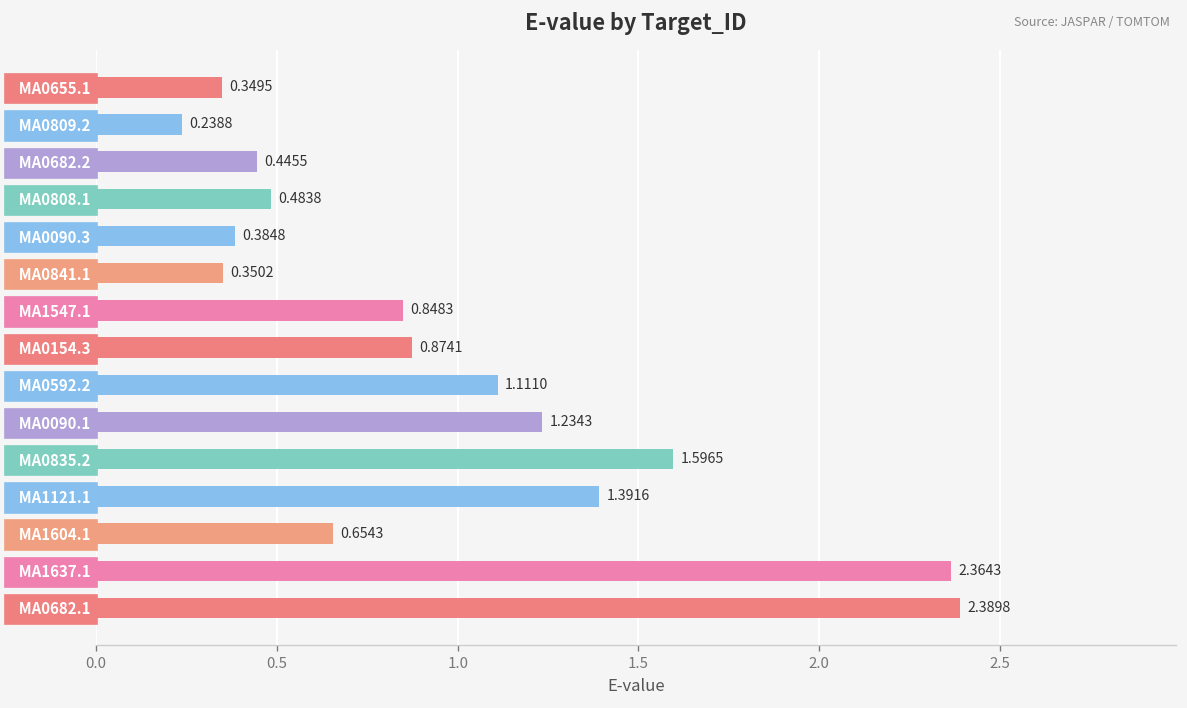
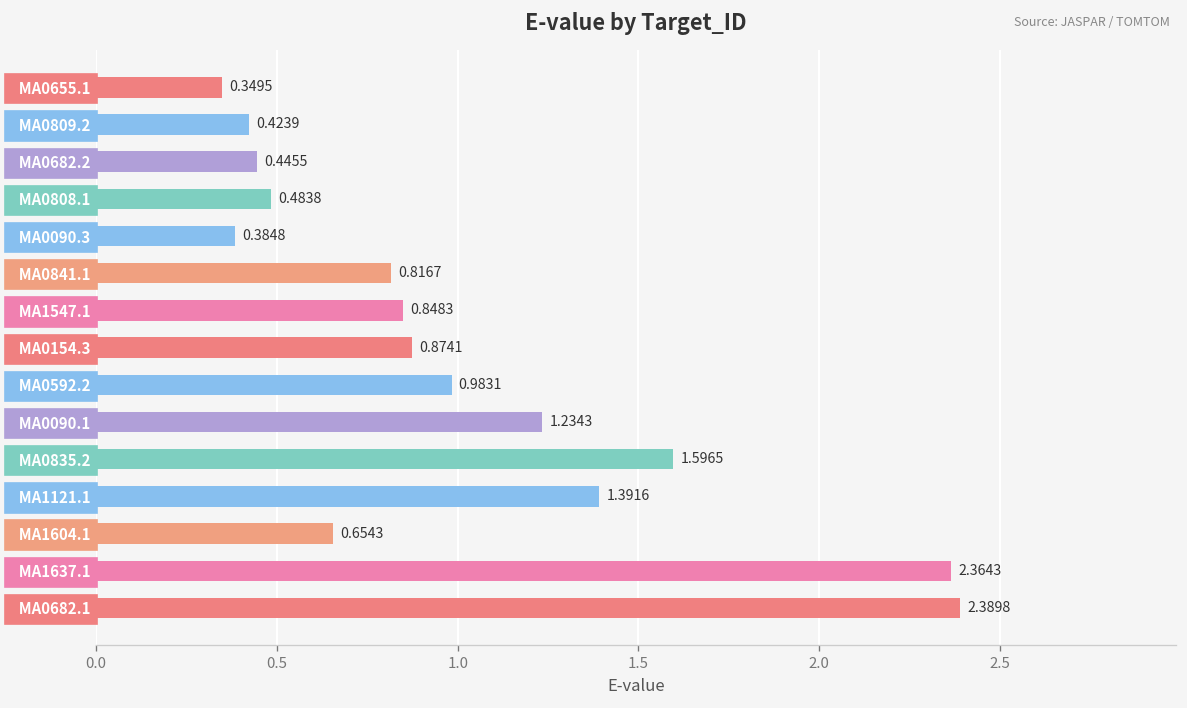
MA0809.2: 0.2388 -> 0.4239
MA0841.1: 0.3502 -> 0.8167
MA0592.2: 1.1110 -> 0.9831
